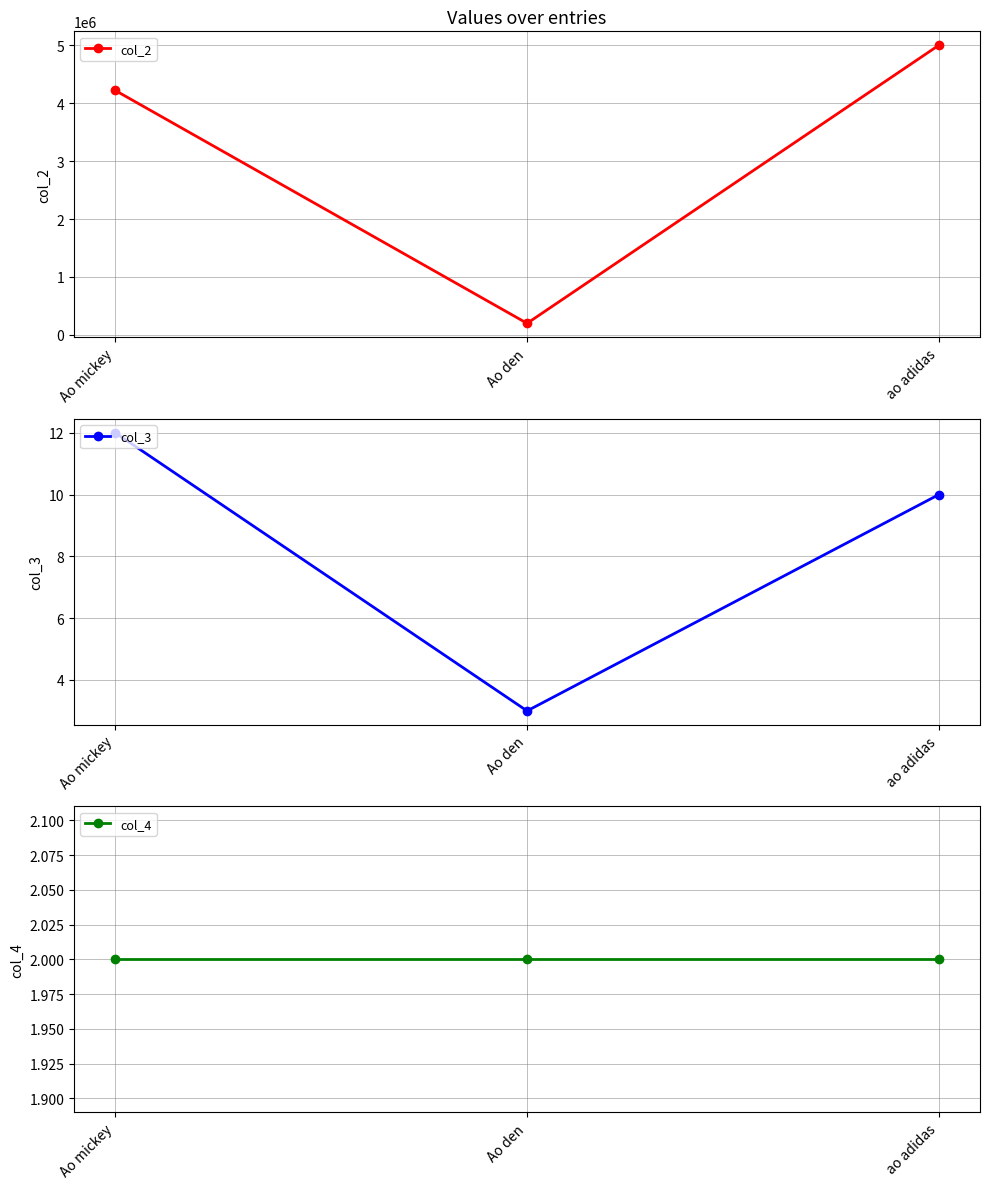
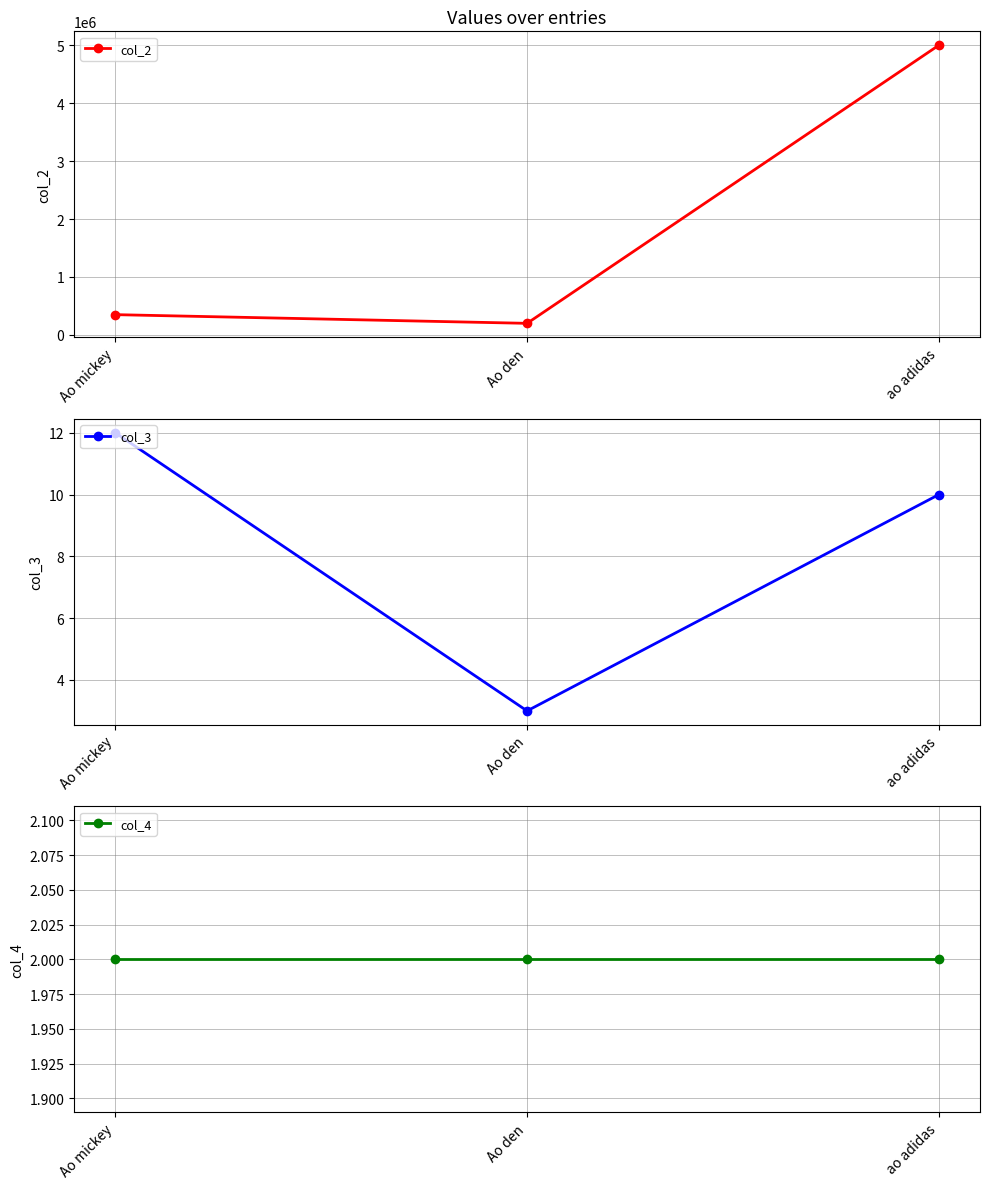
Values over entries, Ao mickey: 4200000 -> 400000
